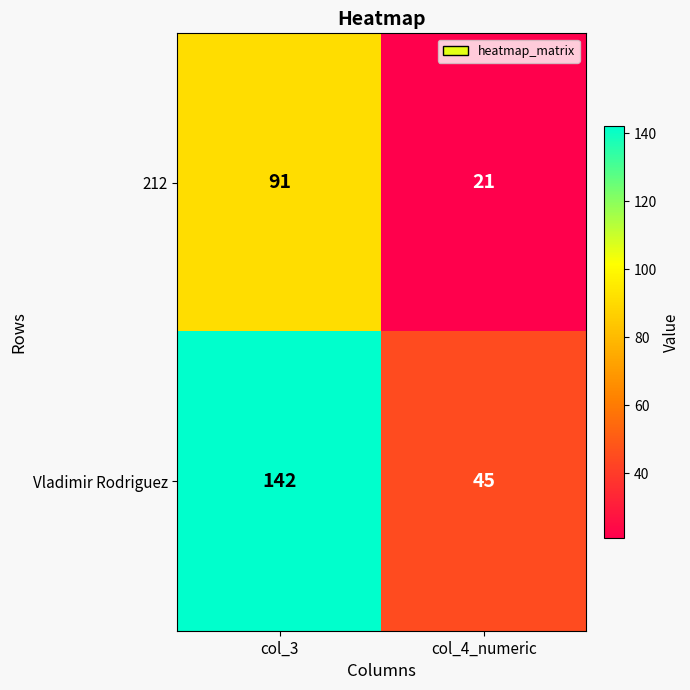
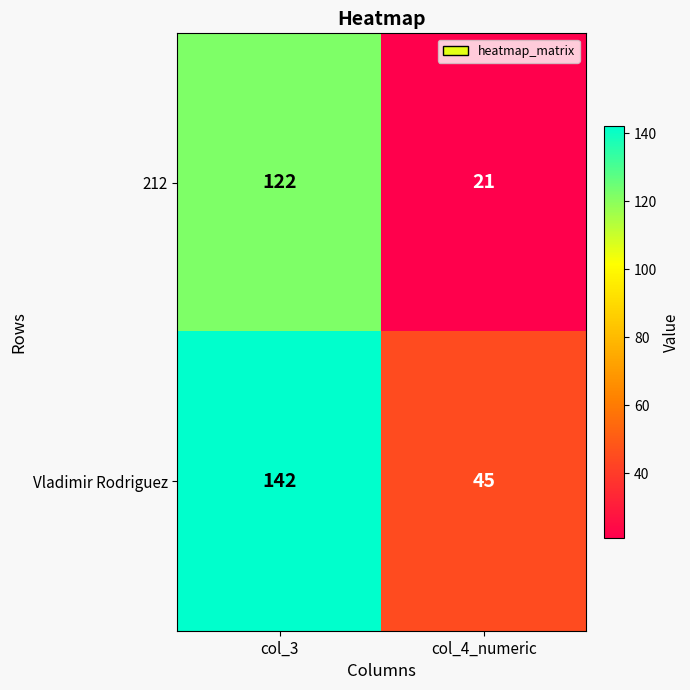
212, col_3: 91 -> 122
